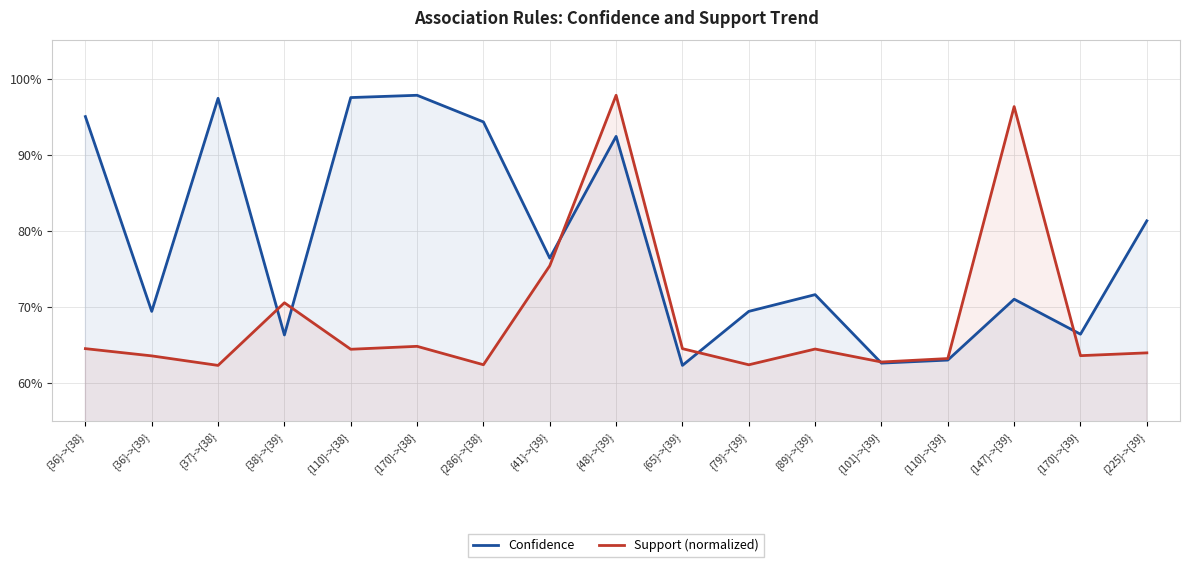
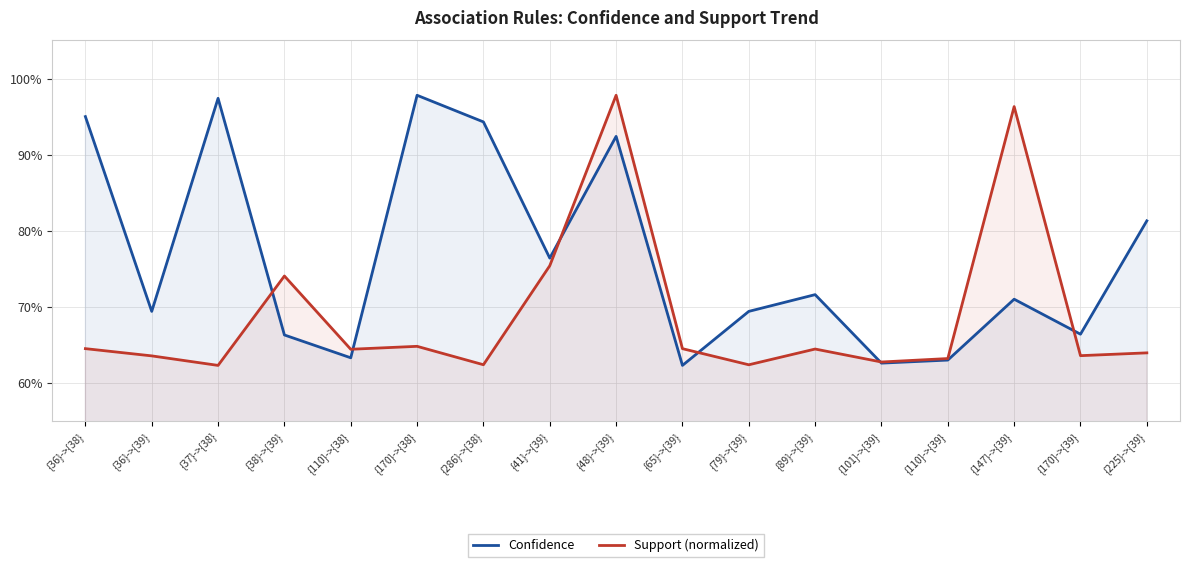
Support (normalized), {38}->{39}: 71% -> 74%
Confidence, {110}->{38}: 98% -> 63%
